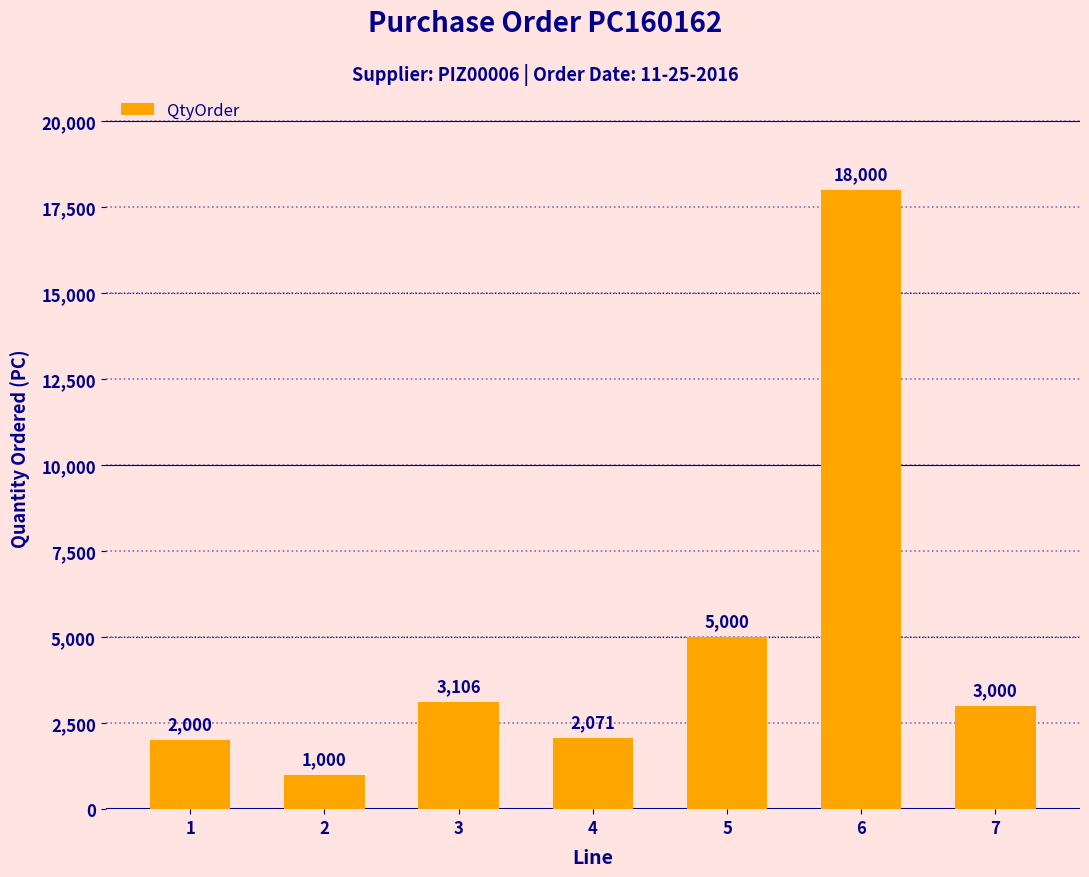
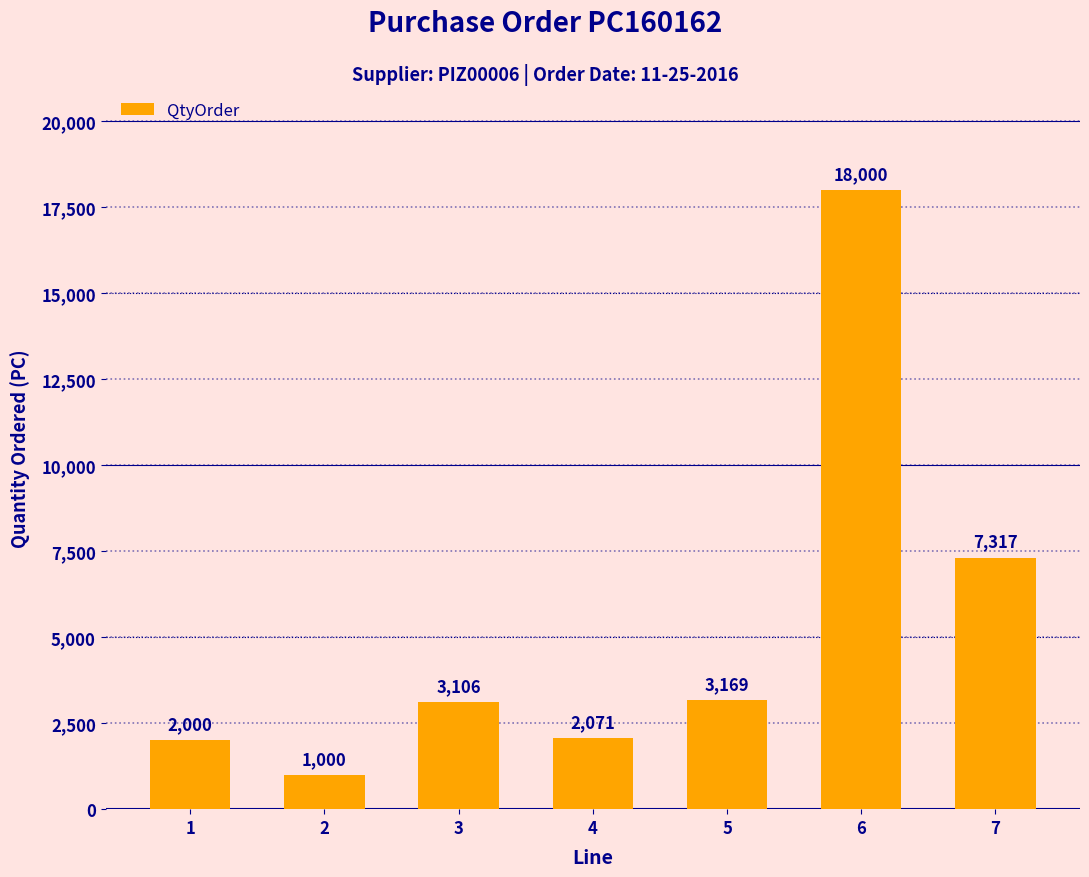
5: 5,000 -> 3,169
7: 3,000 -> 7,317
